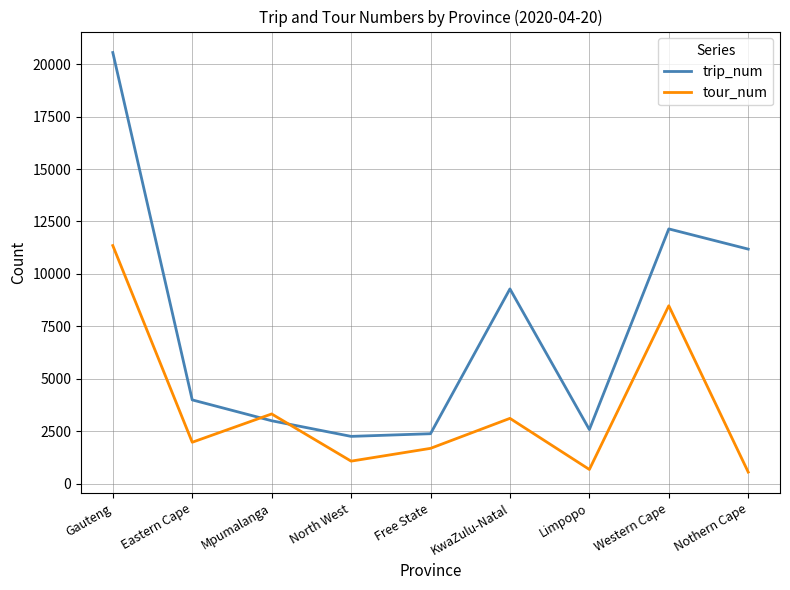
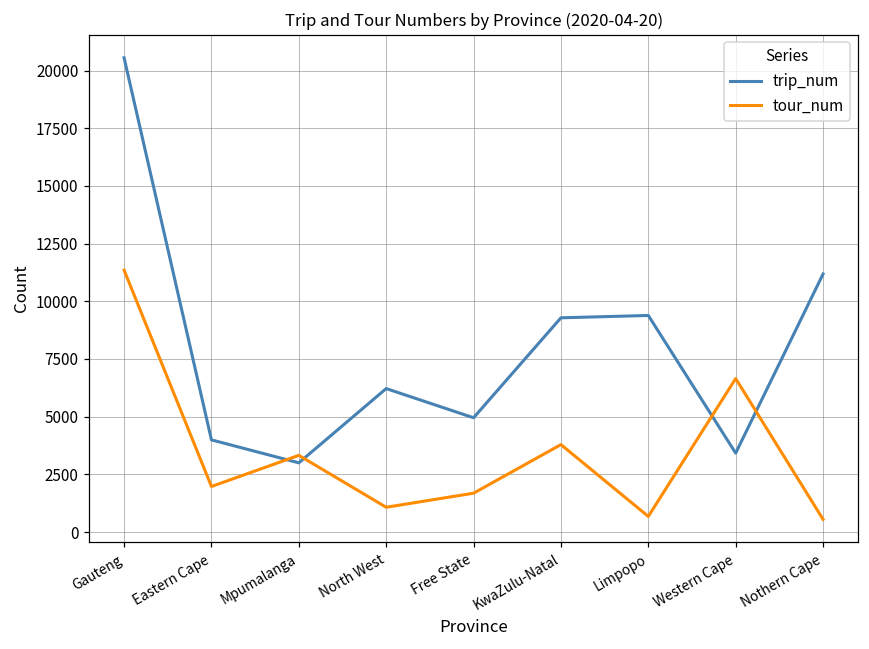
trip_num, North West: 2300 -> 6200
trip_num, Free State: 2400 -> 5000
tour_num, KwaZulu-Natal: 3100 -> 3800
trip_num, Limpopo: 2600 -> 9400
trip_num, Western Cape: 12100 -> 3400
tour_num, Western Cape: 8500 -> 6700
